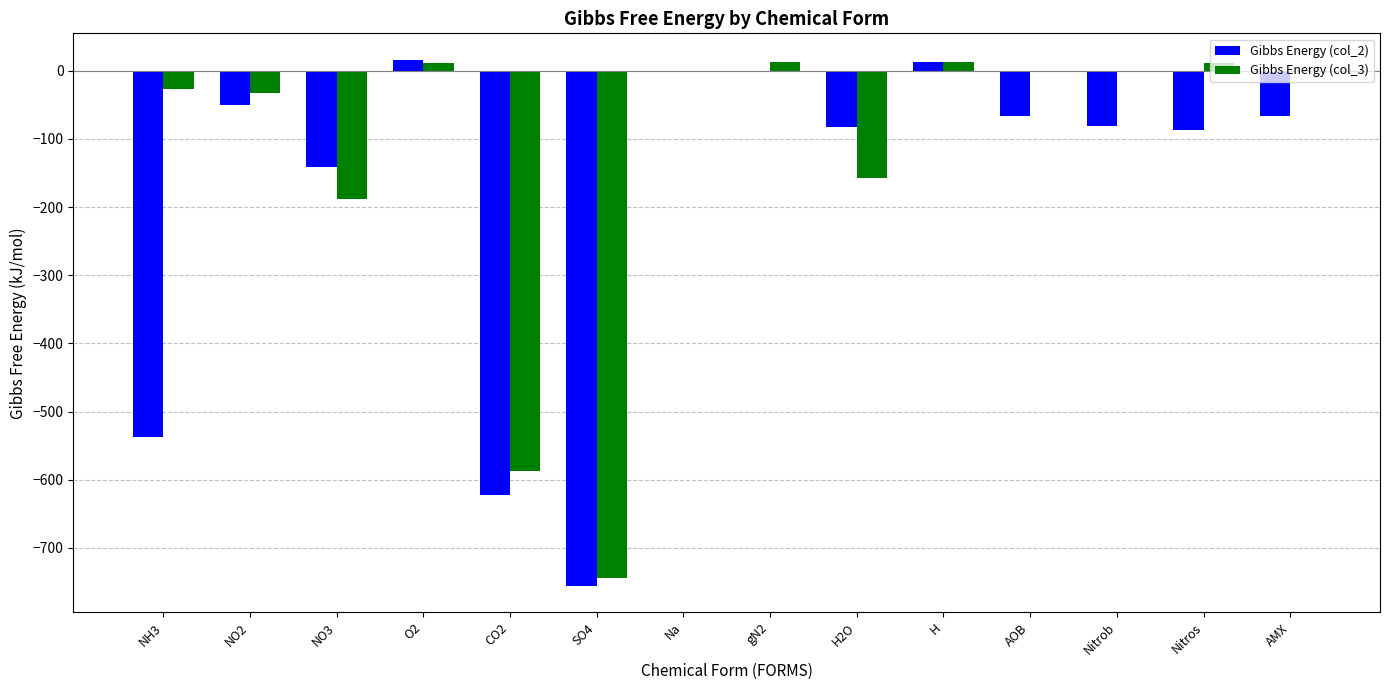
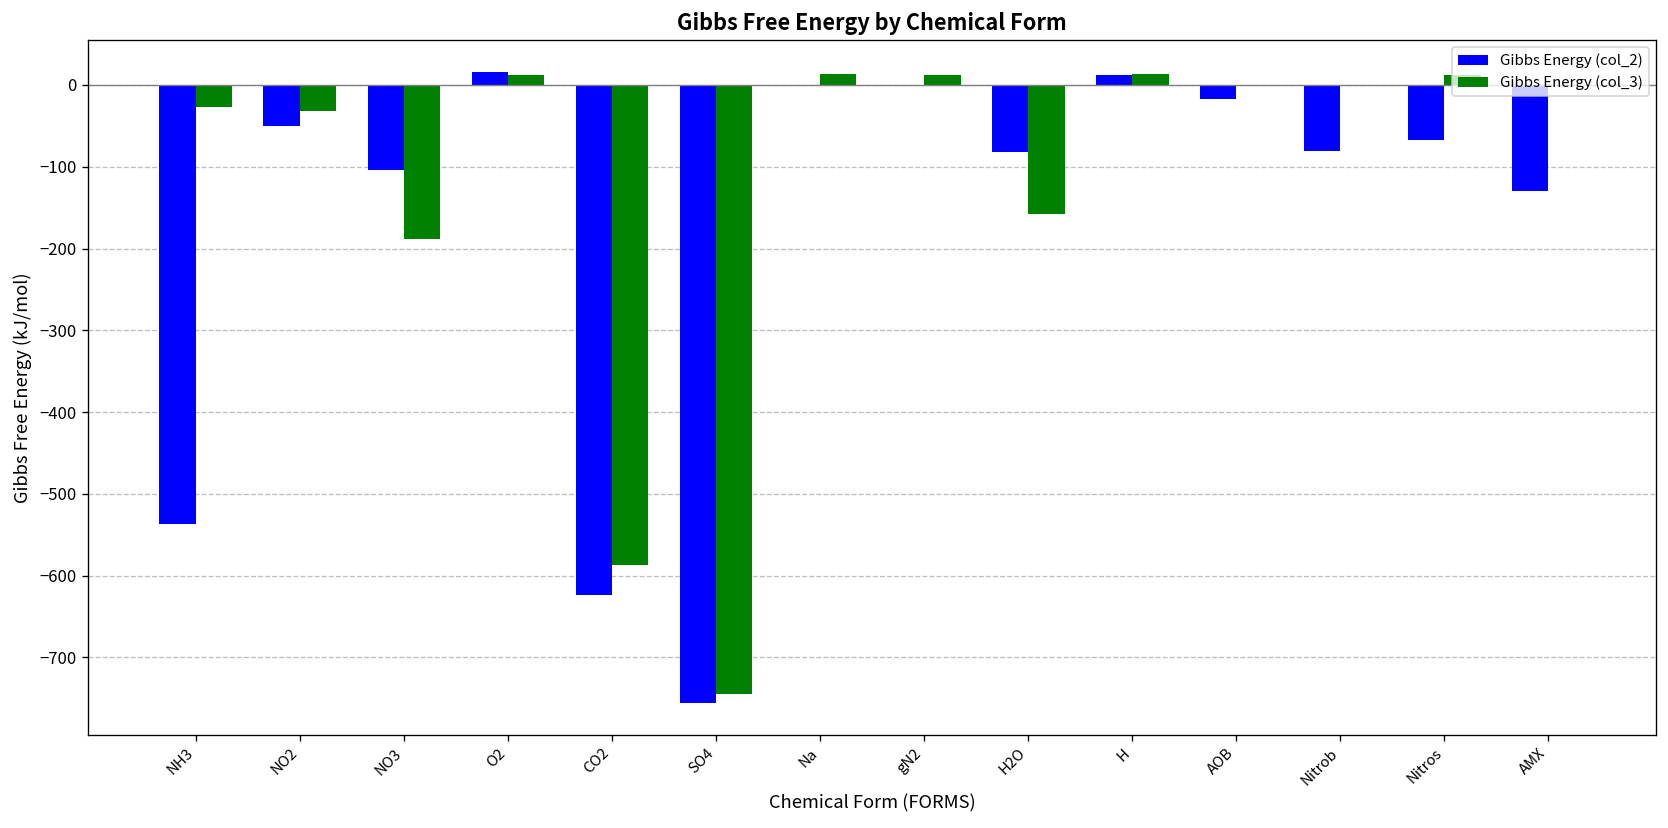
Gibbs Energy (col_2), NO3: -140 -> -100
Gibbs Energy (col_3), Na: 0 -> 10
Gibbs Energy (col_2), AOB: -70 -> -20
Gibbs Energy (col_2), Nitros: -90 -> -70
Gibbs Energy (col_2), AMX: -70 -> -130
